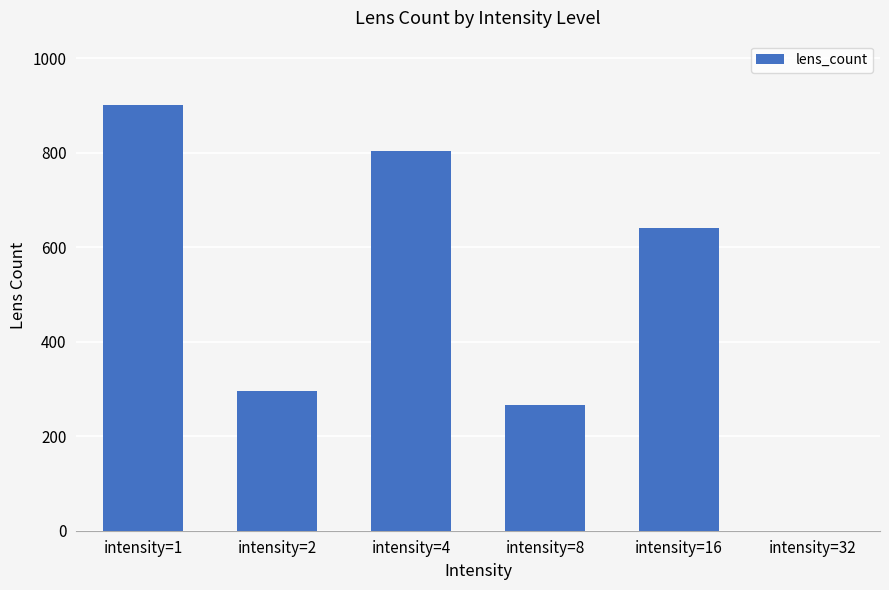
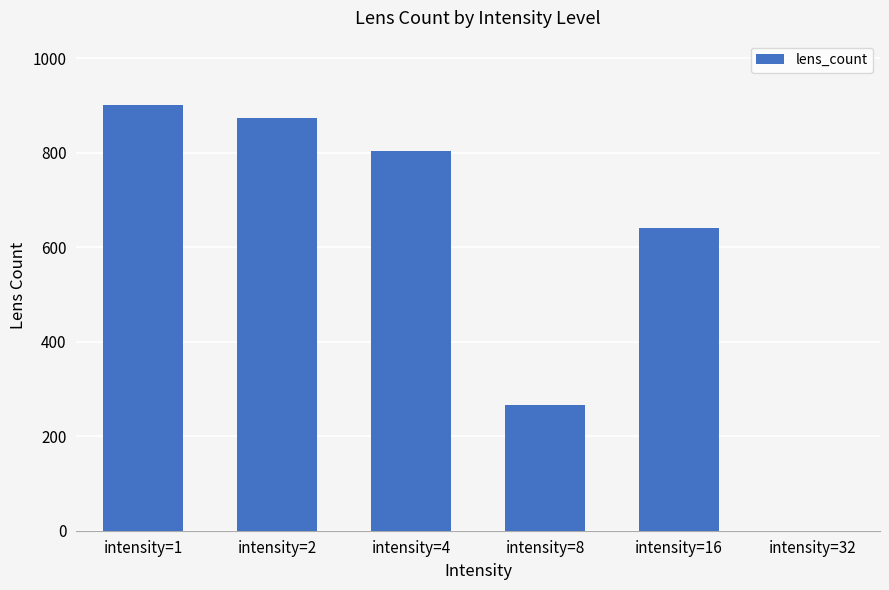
intensity=2: 300 -> 870
